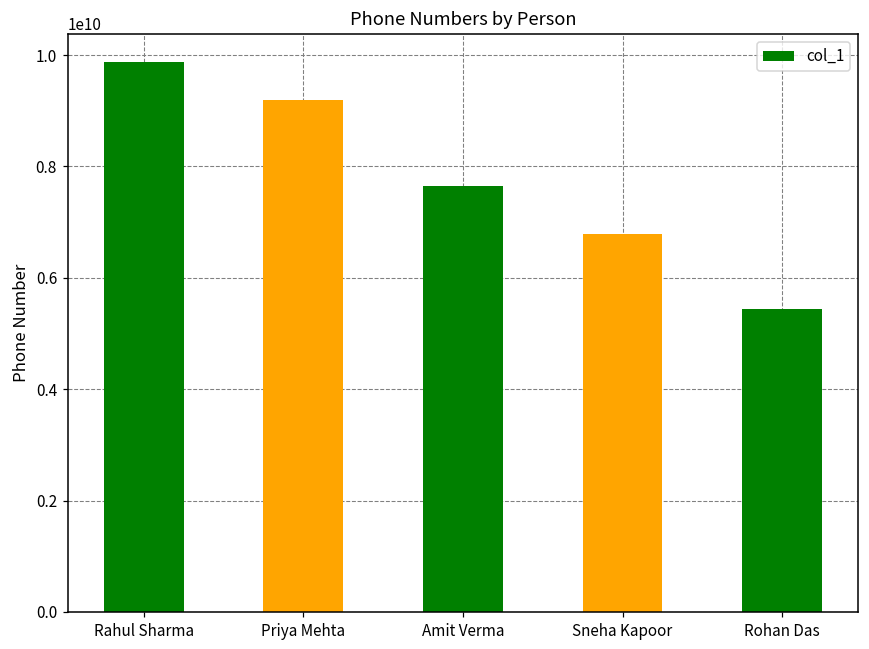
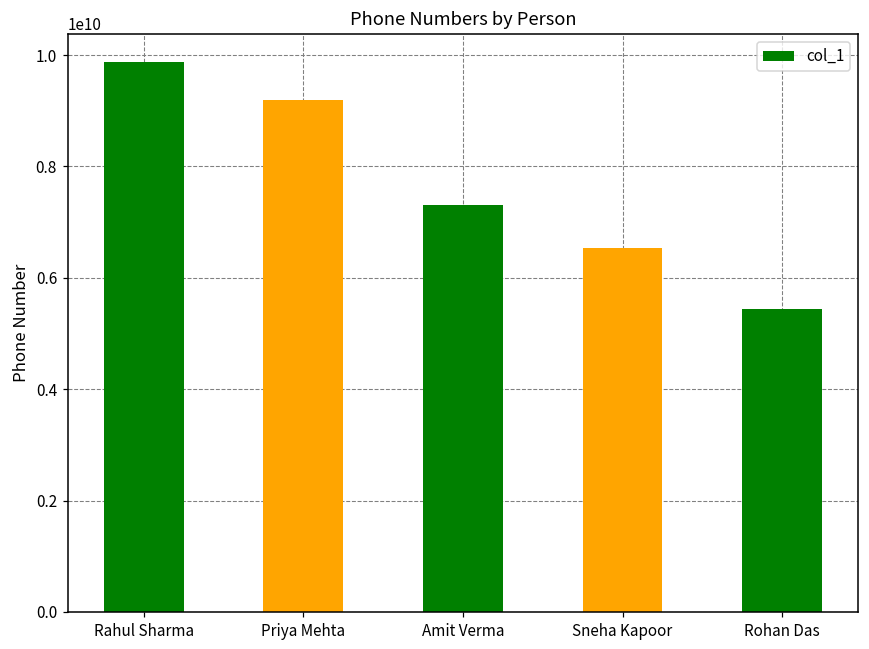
Amit Verma: 7700000000 -> 7300000000
Sneha Kapoor: 6800000000 -> 6500000000
